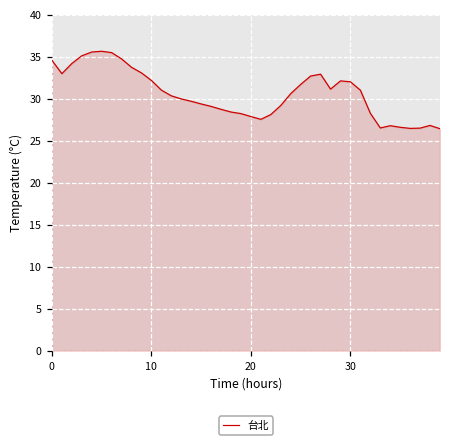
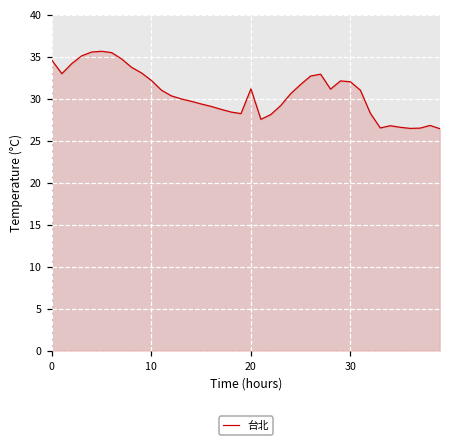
20: 28 -> 31
